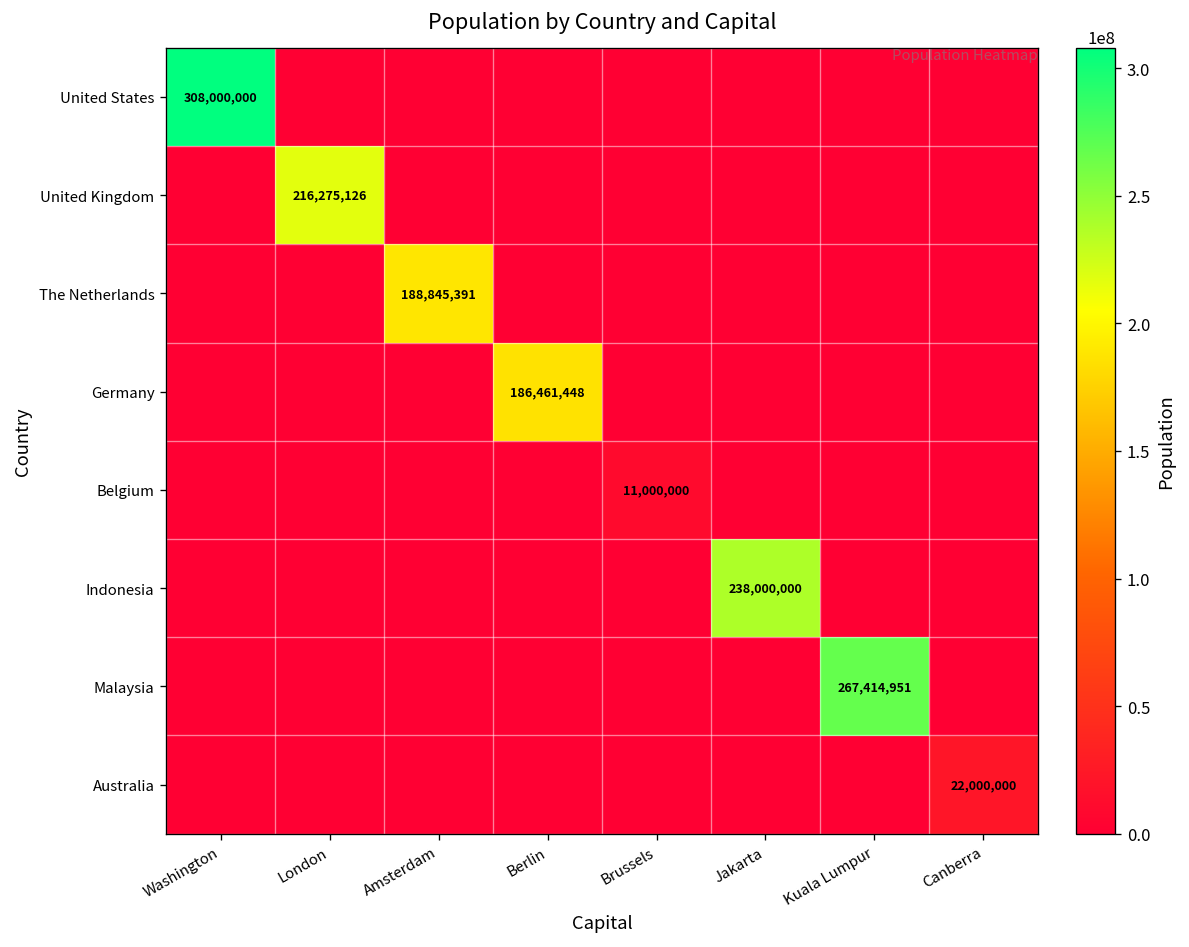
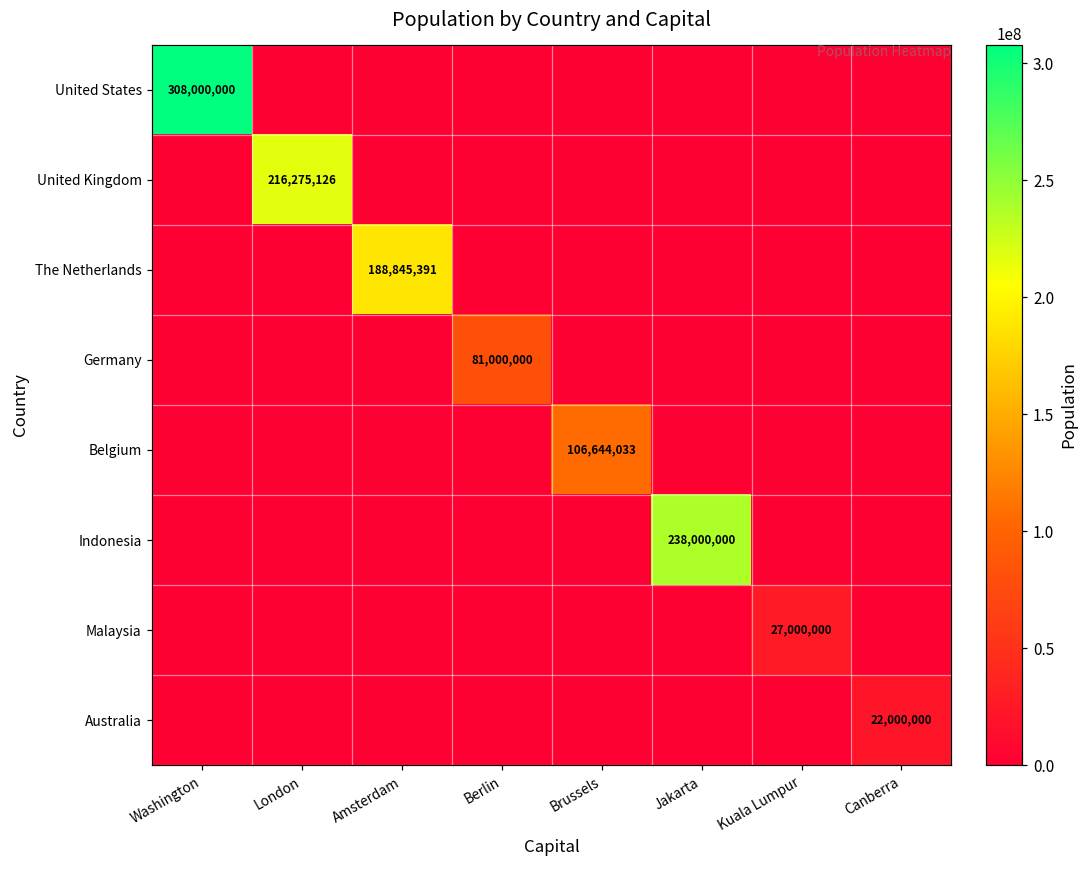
Germany, Berlin: 186,461,448 -> 81,000,000
Belgium, Brussels: 11,000,000 -> 106,644,033
Malaysia, Kuala Lumpur: 267,414,951 -> 27,000,000
